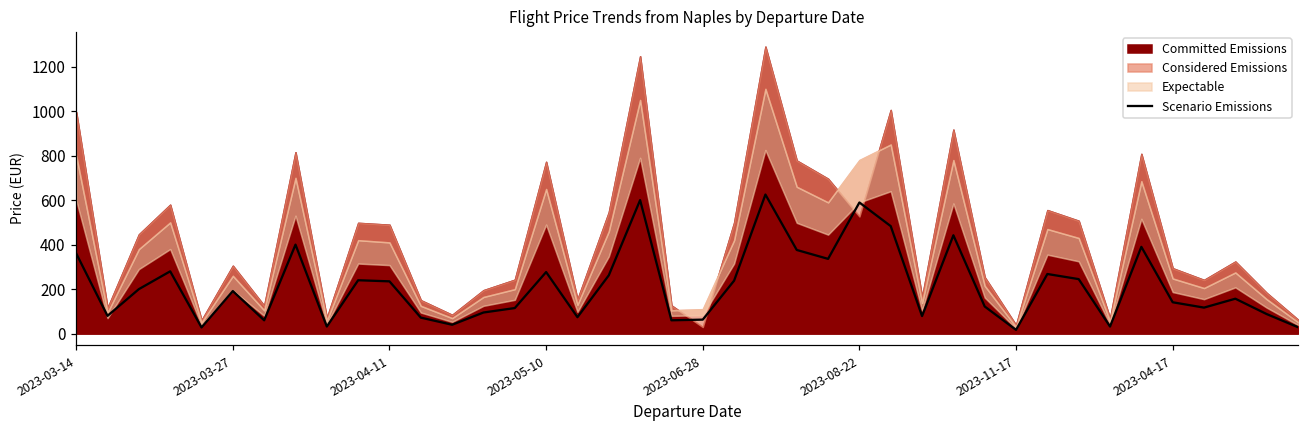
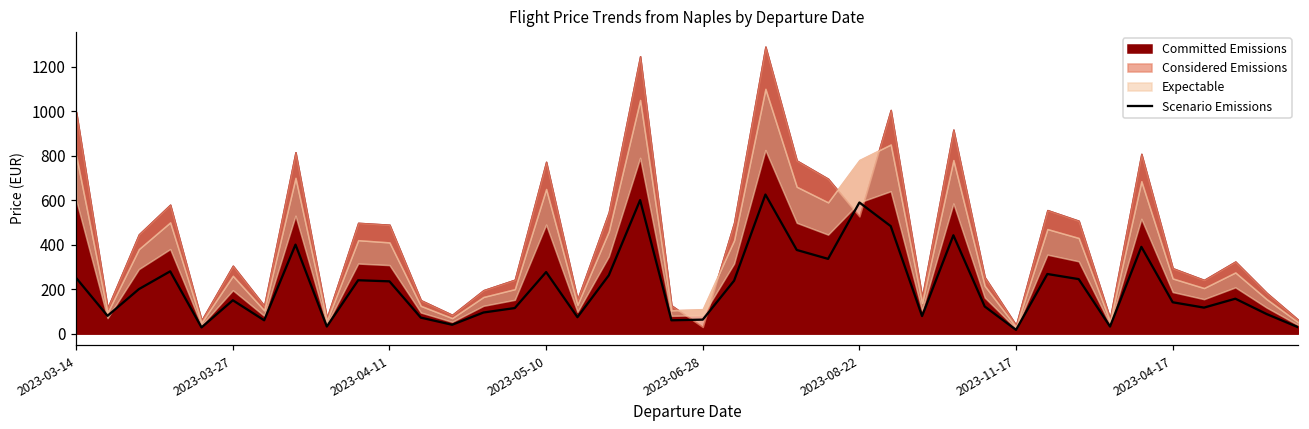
Scenario Emissions, 2023-03-14: 360 -> 250
Scenario Emissions, 2023-03-27: 190 -> 150
